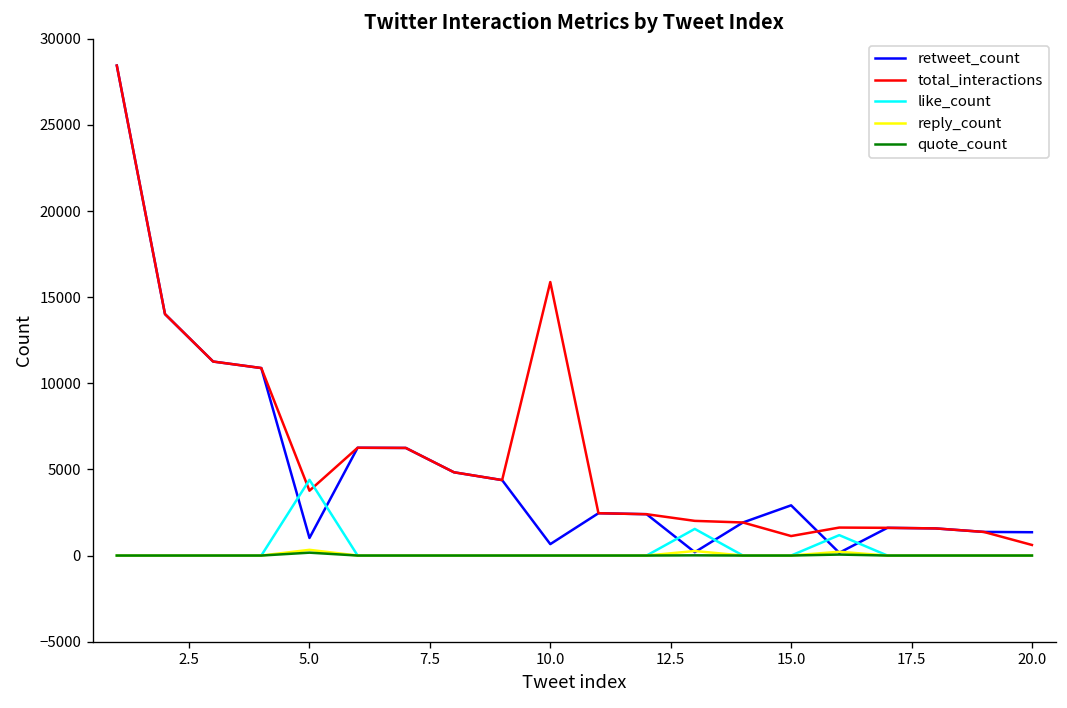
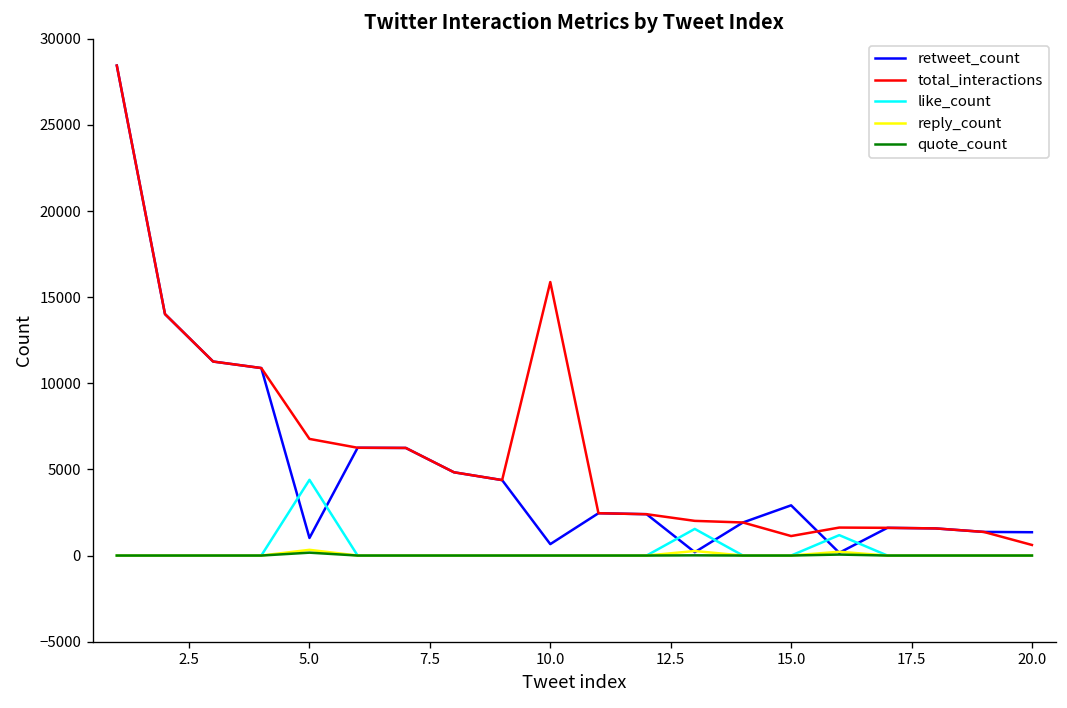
total_interactions, 5.0: 3800 -> 6800
